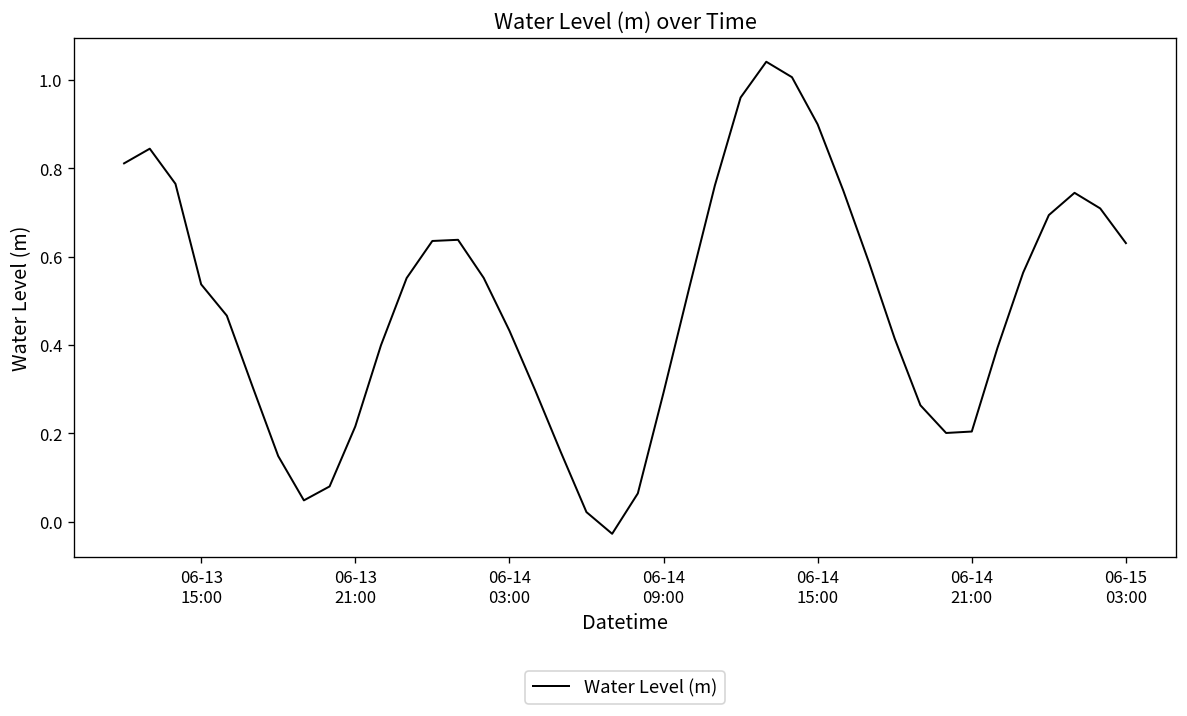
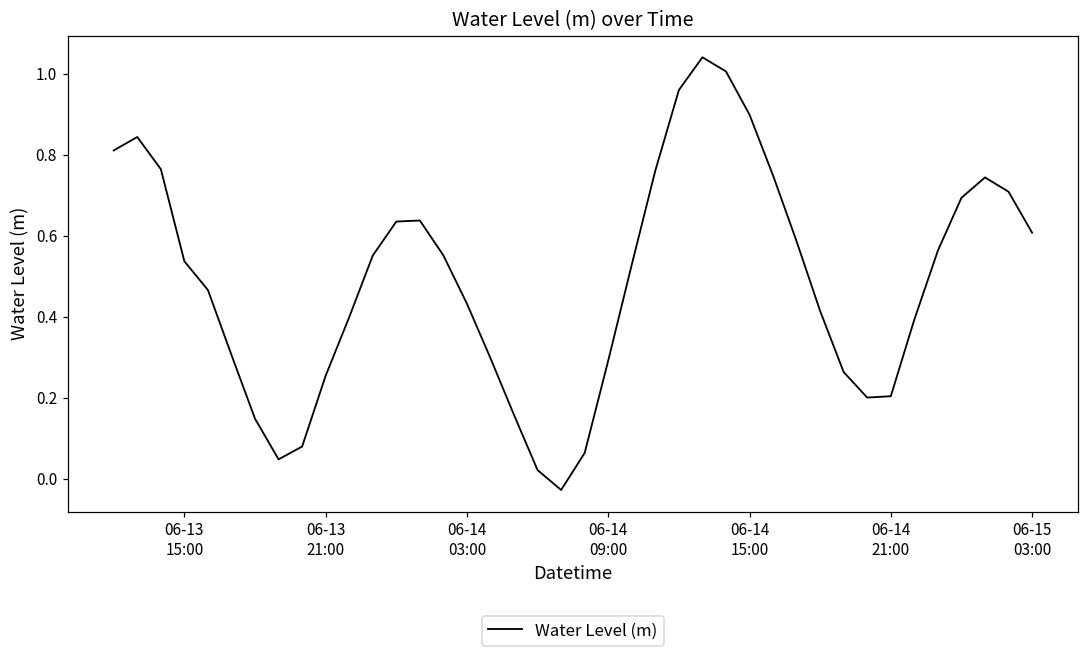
06-13 21:00: 0.22 -> 0.25
06-15 03:00: 0.63 -> 0.61
